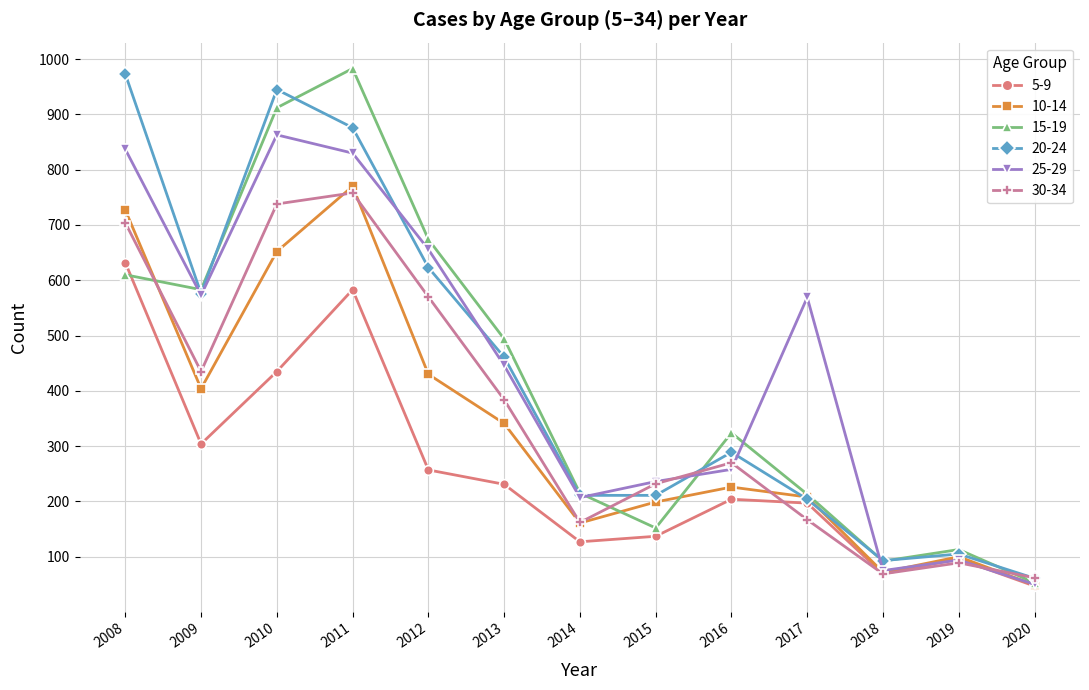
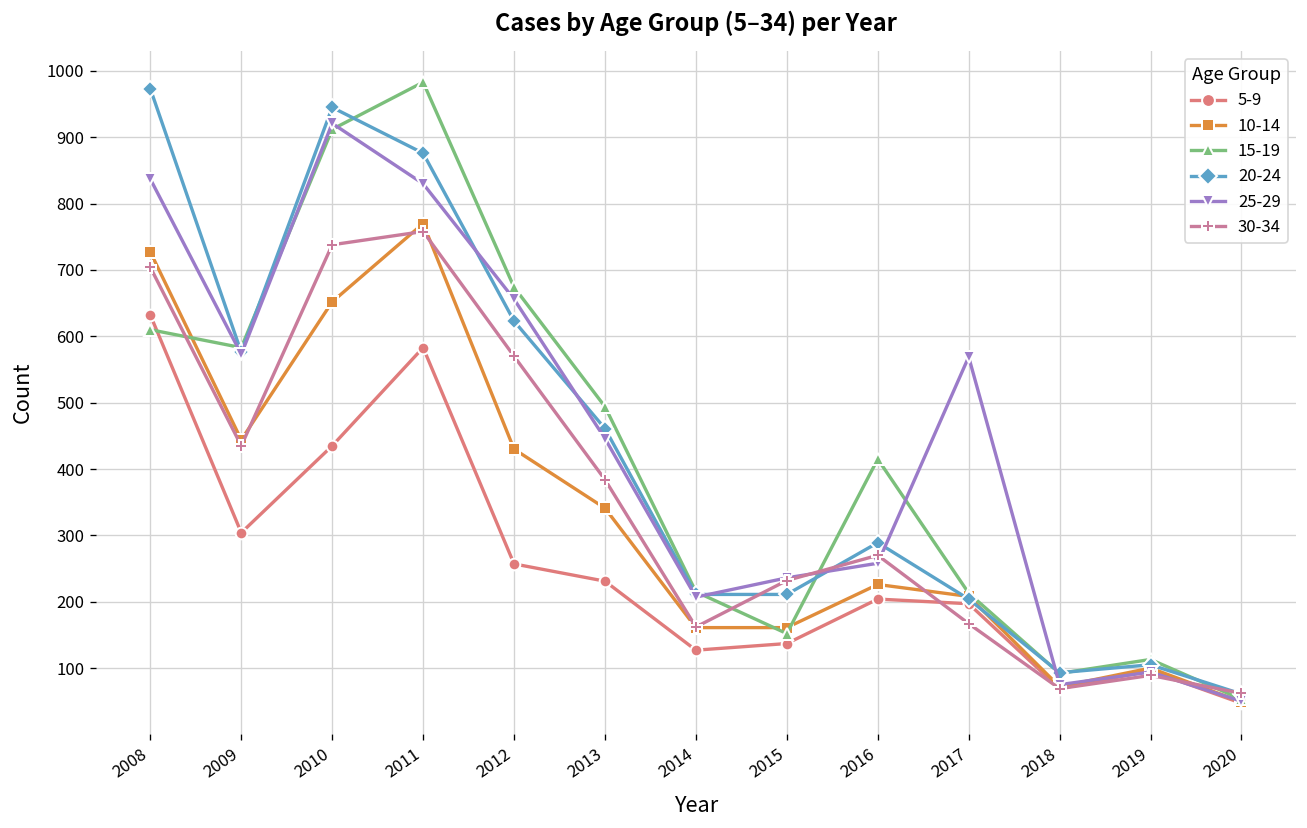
10-14, 2009: 400 -> 440
25-29, 2010: 860 -> 920
10-14, 2015: 200 -> 160
15-19, 2016: 320 -> 420
